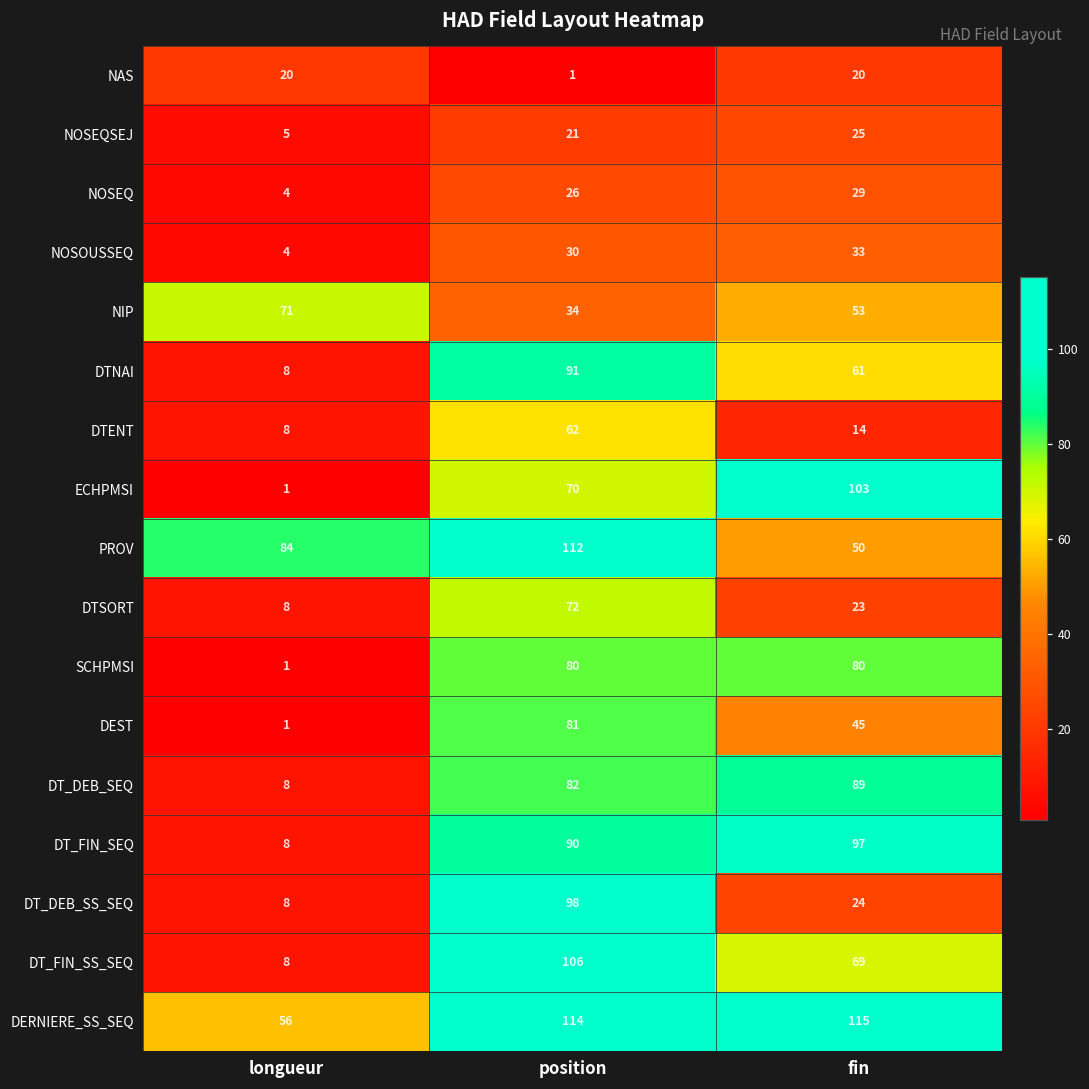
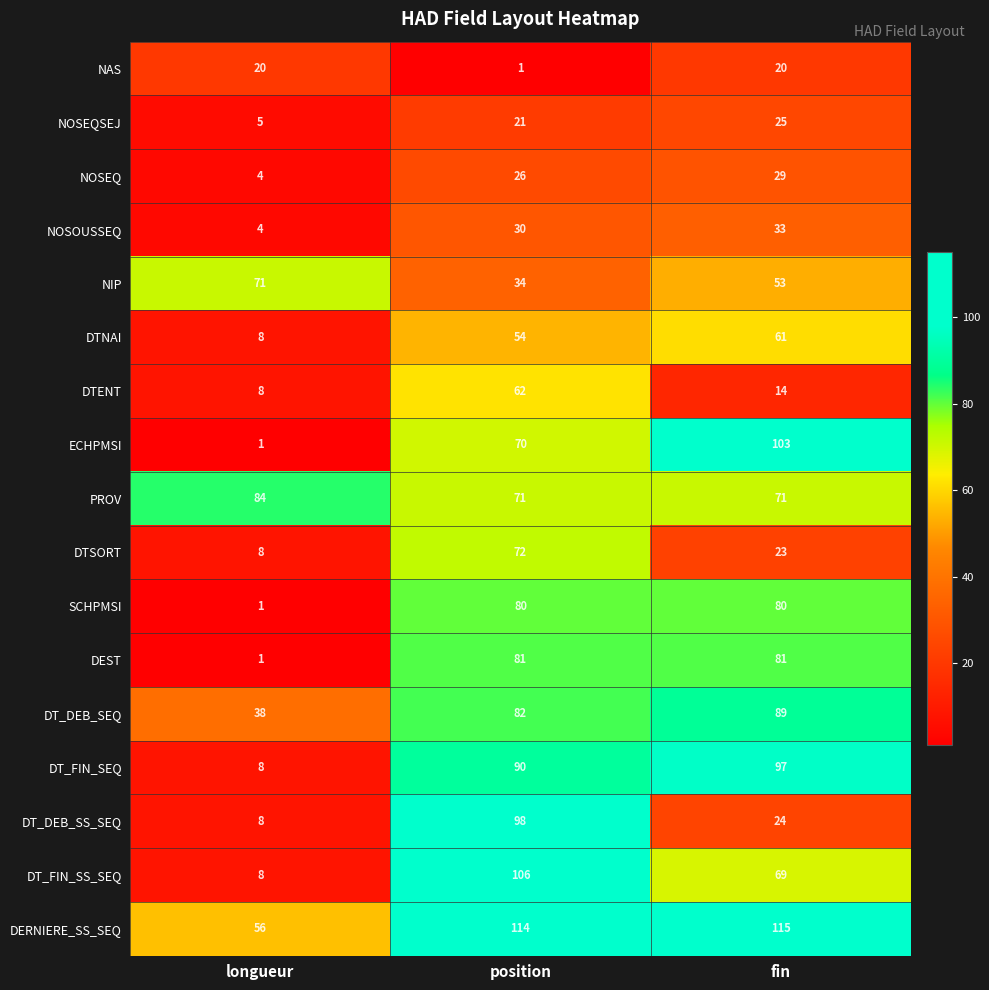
DTNAI, position: 91 -> 54
PROV, position: 112 -> 71
PROV, fin: 50 -> 71
DEST, fin: 45 -> 81
DT_DEB_SEQ, longueur: 8 -> 38
